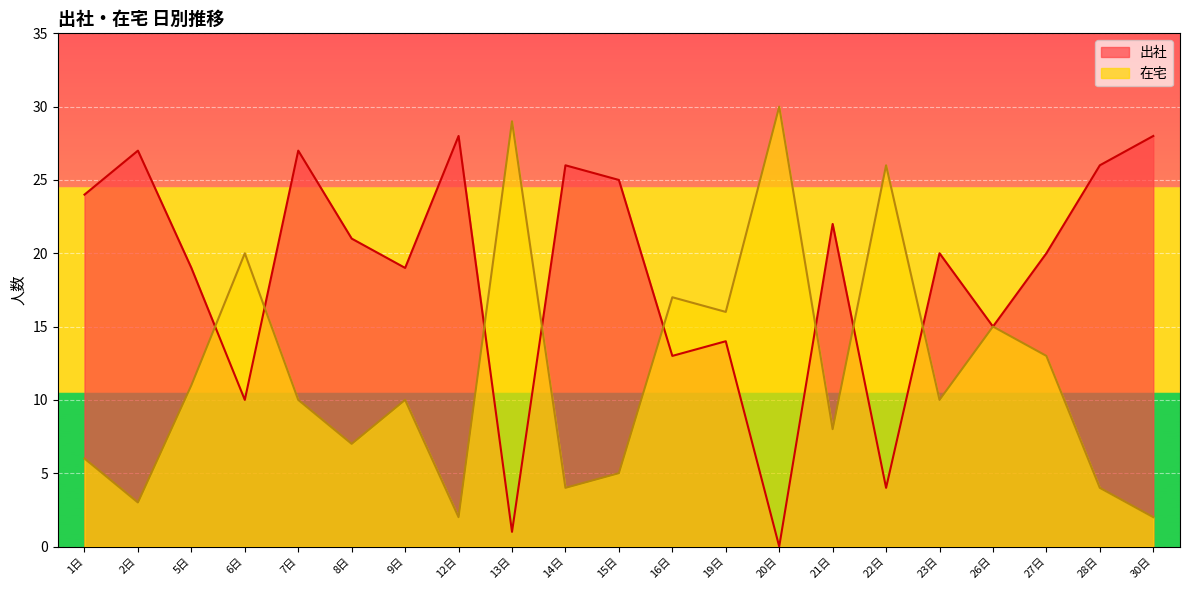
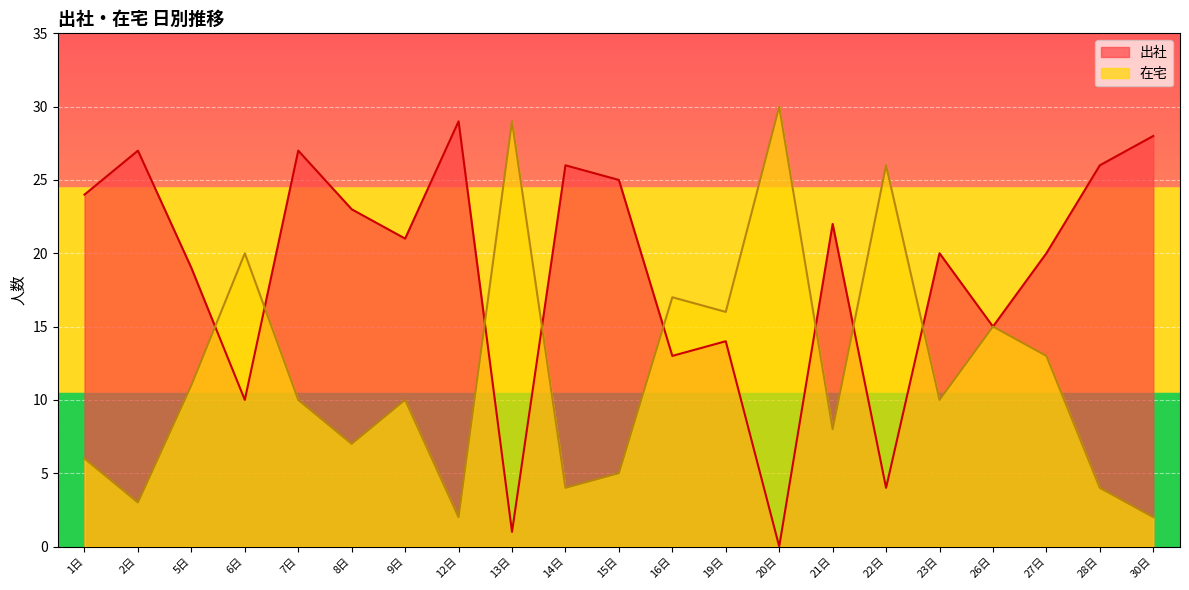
出社, 8日: 21 -> 23
出社, 9日: 19 -> 21
出社, 12日: 28 -> 29
